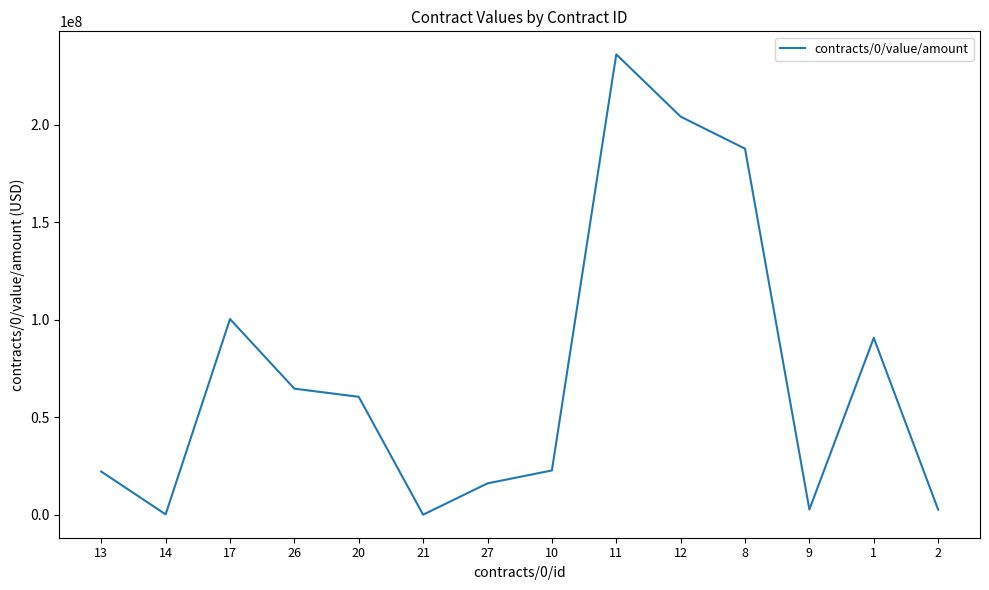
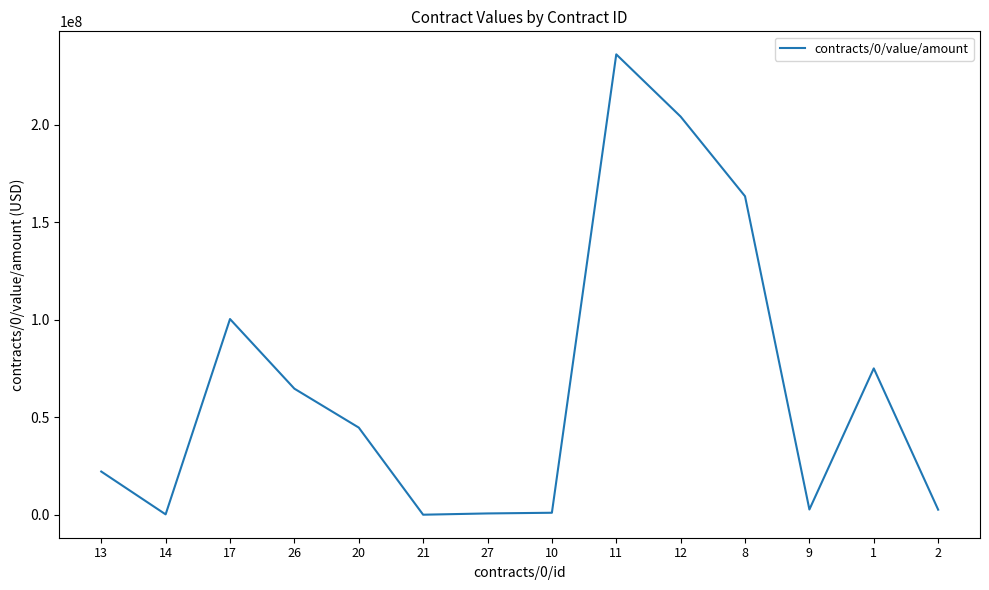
20: 60000000 -> 45000000
27: 16000000 -> 1000000
10: 23000000 -> 1000000
8: 188000000 -> 163000000
1: 91000000 -> 75000000
